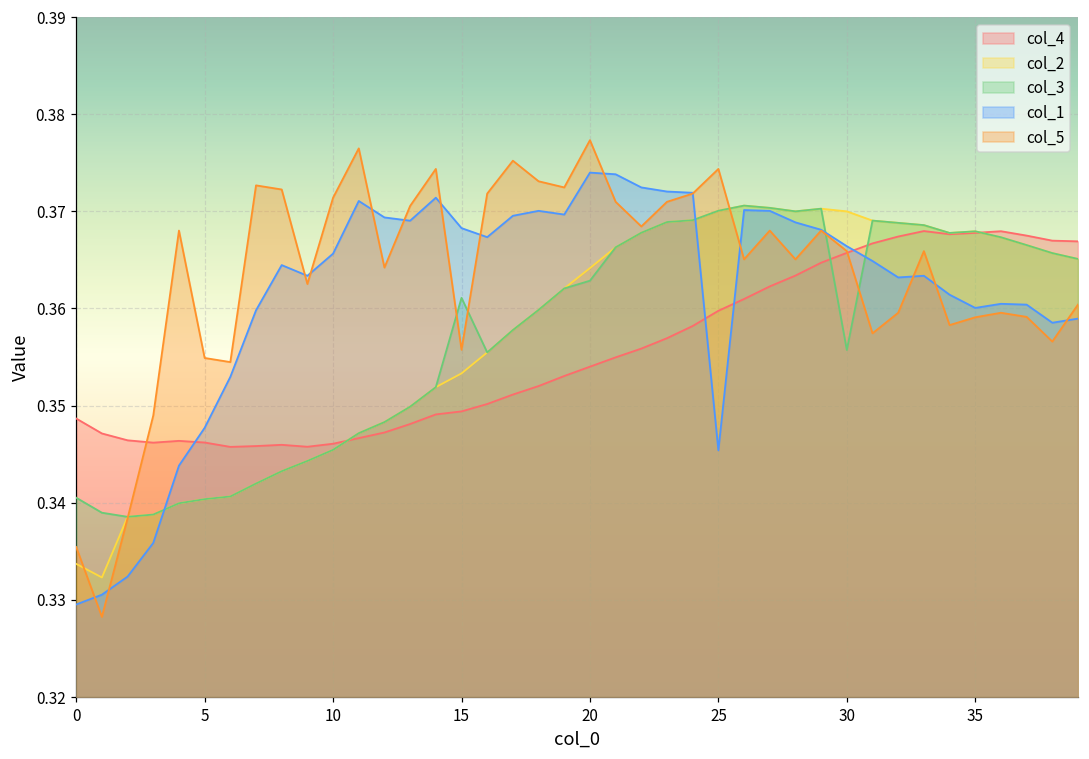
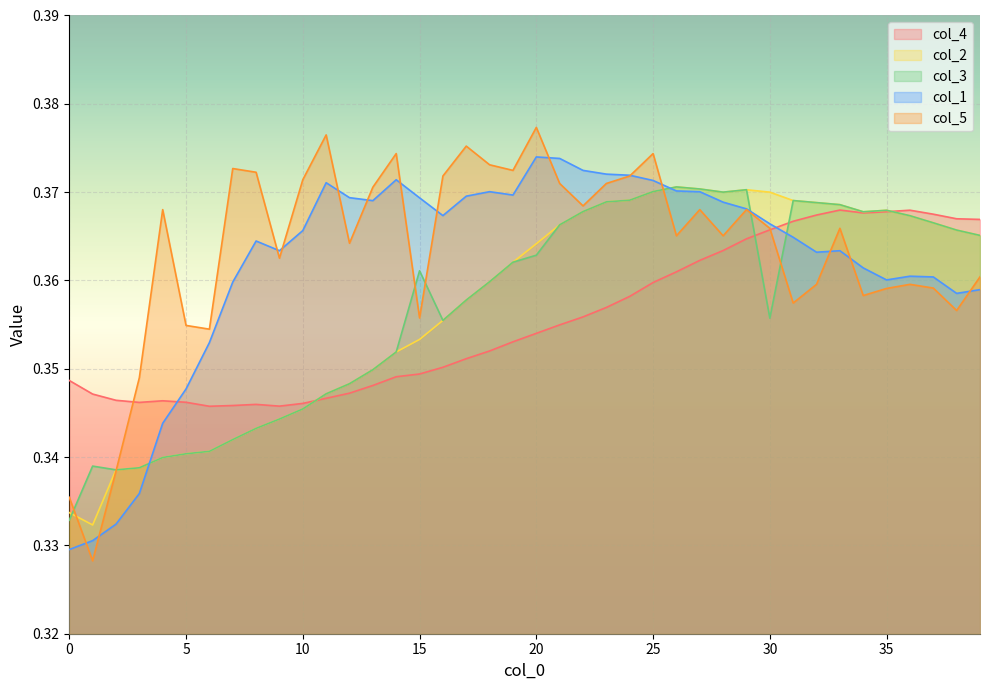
col_3, 0: 0.341 -> 0.333
col_1, 15: 0.368 -> 0.369
col_1, 25: 0.345 -> 0.371
